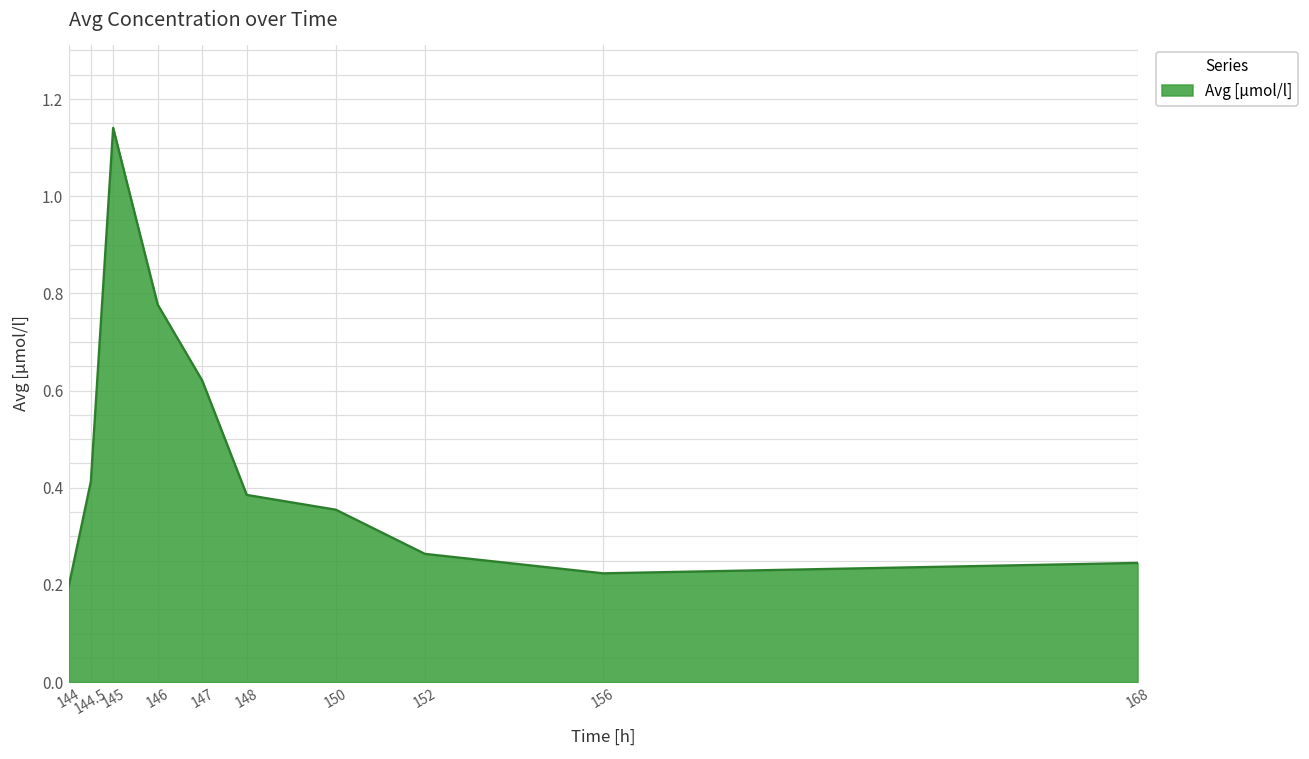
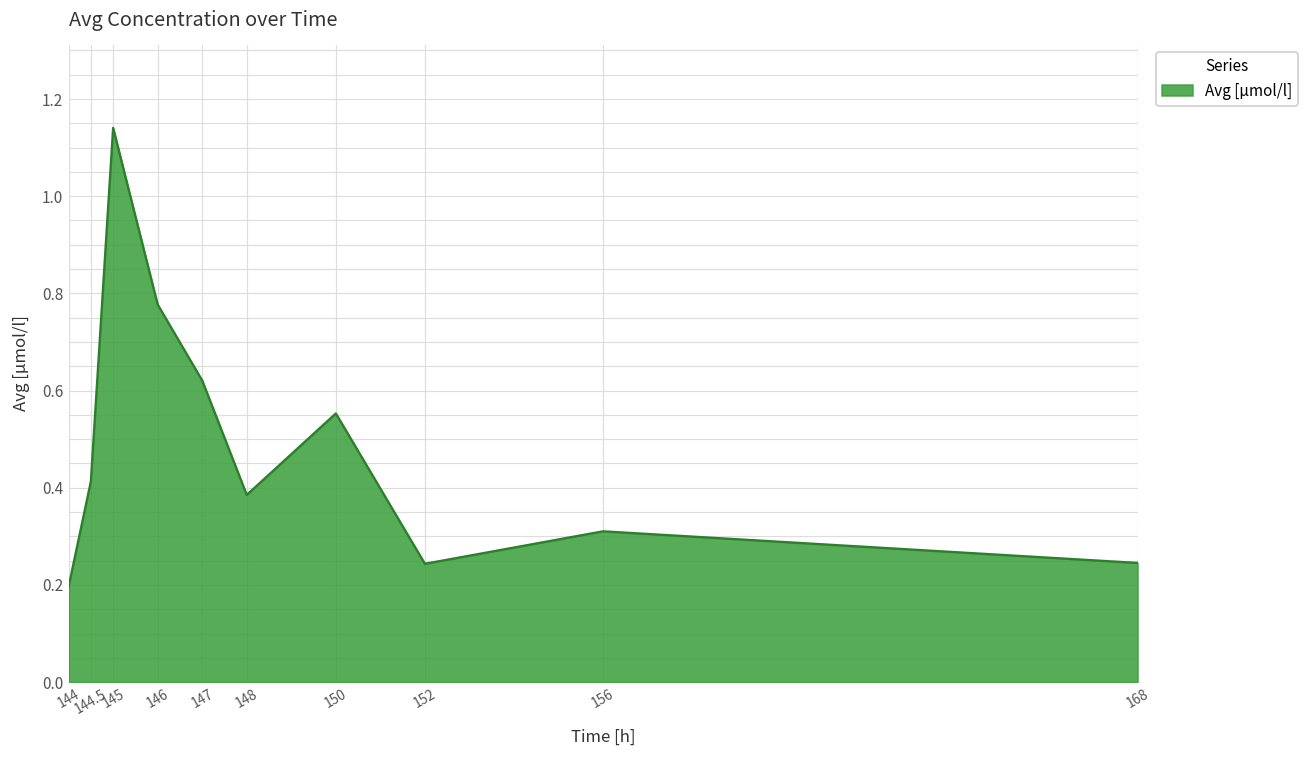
150: 0.35 -> 0.55
152: 0.26 -> 0.24
156: 0.22 -> 0.31
